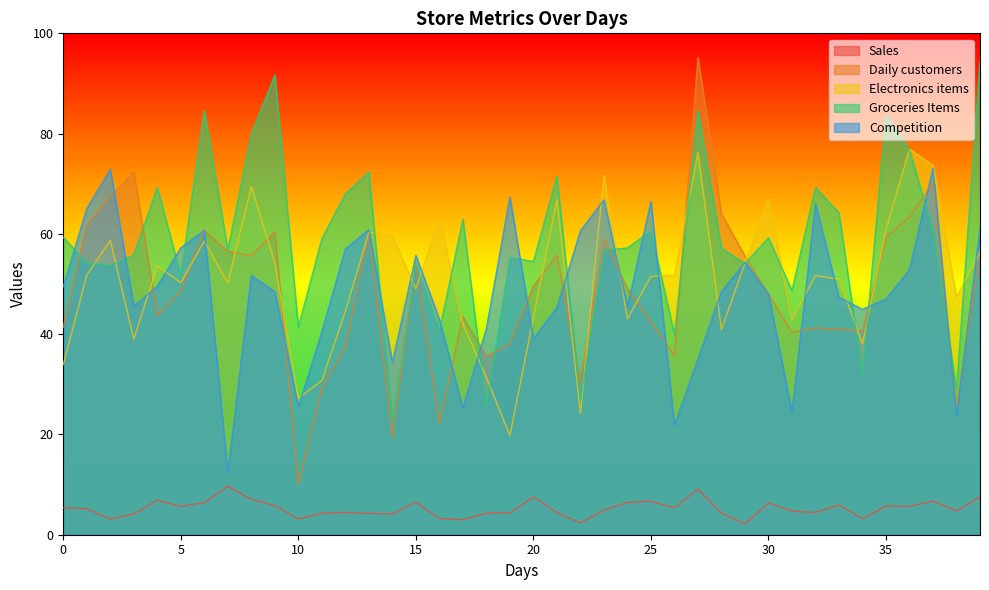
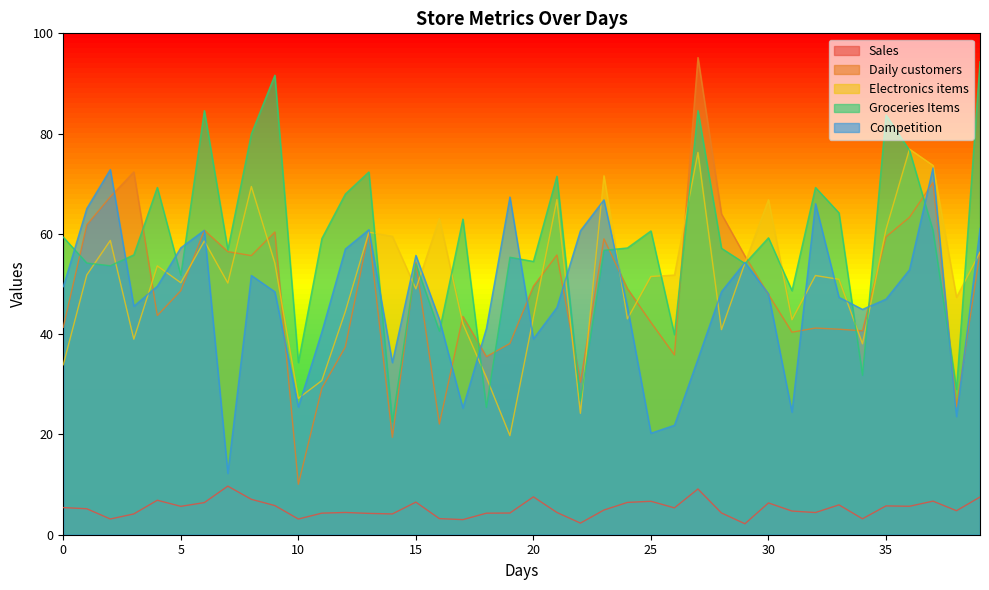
Groceries Items, 10: 41 -> 34
Competition, 25: 66 -> 20
